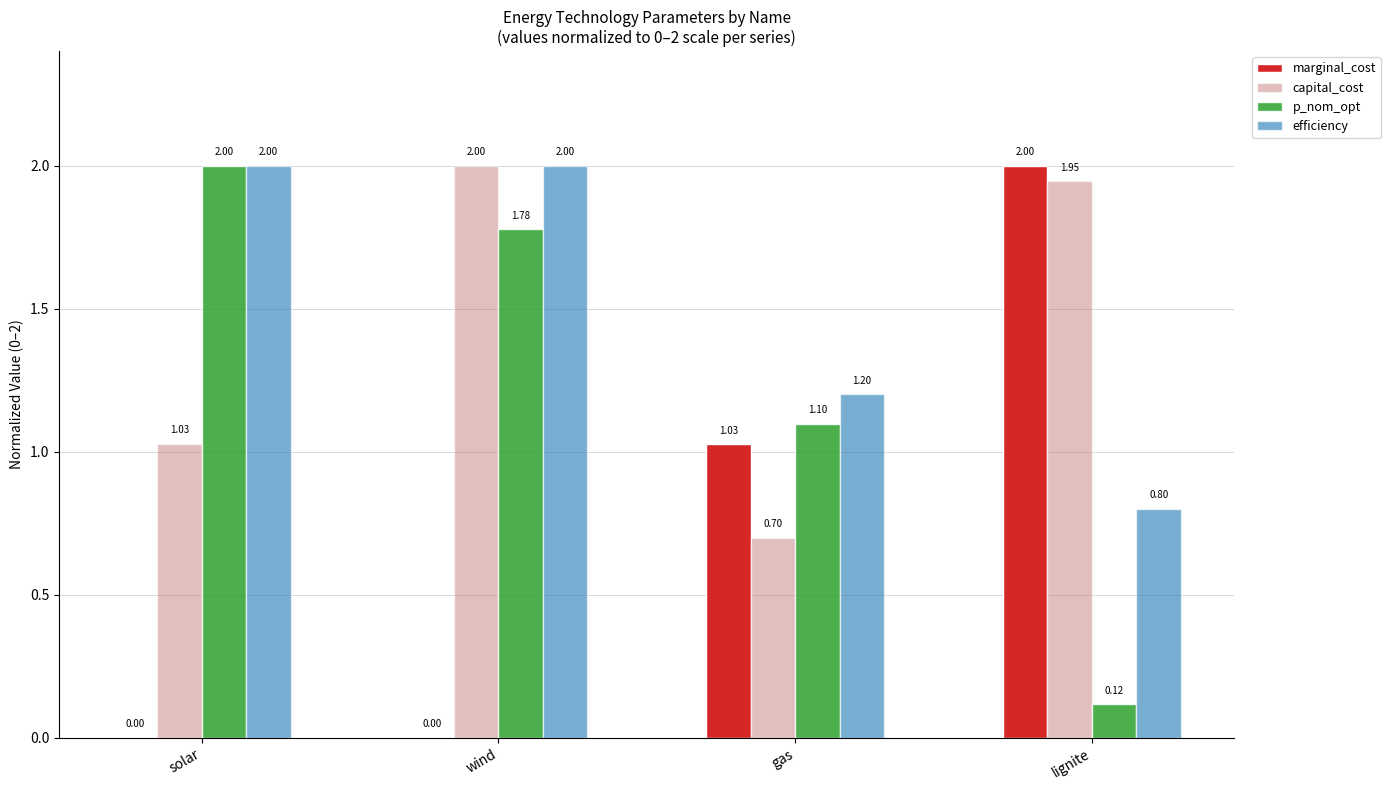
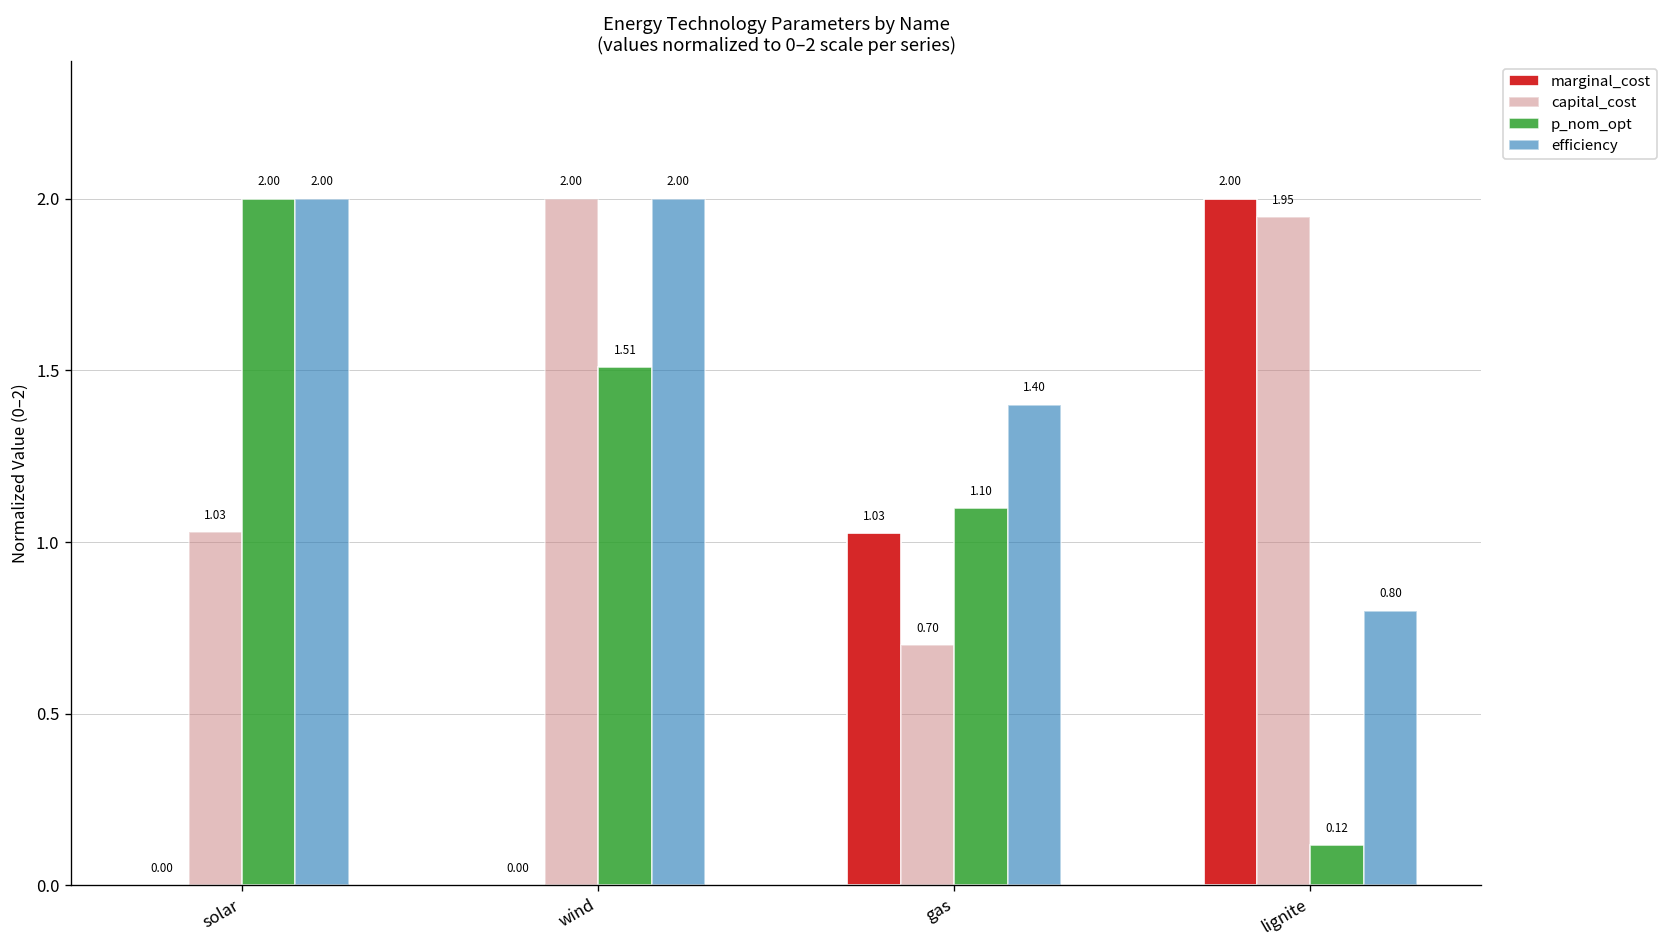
p_nom_opt, wind: 1.78 -> 1.51
efficiency, gas: 1.20 -> 1.40
